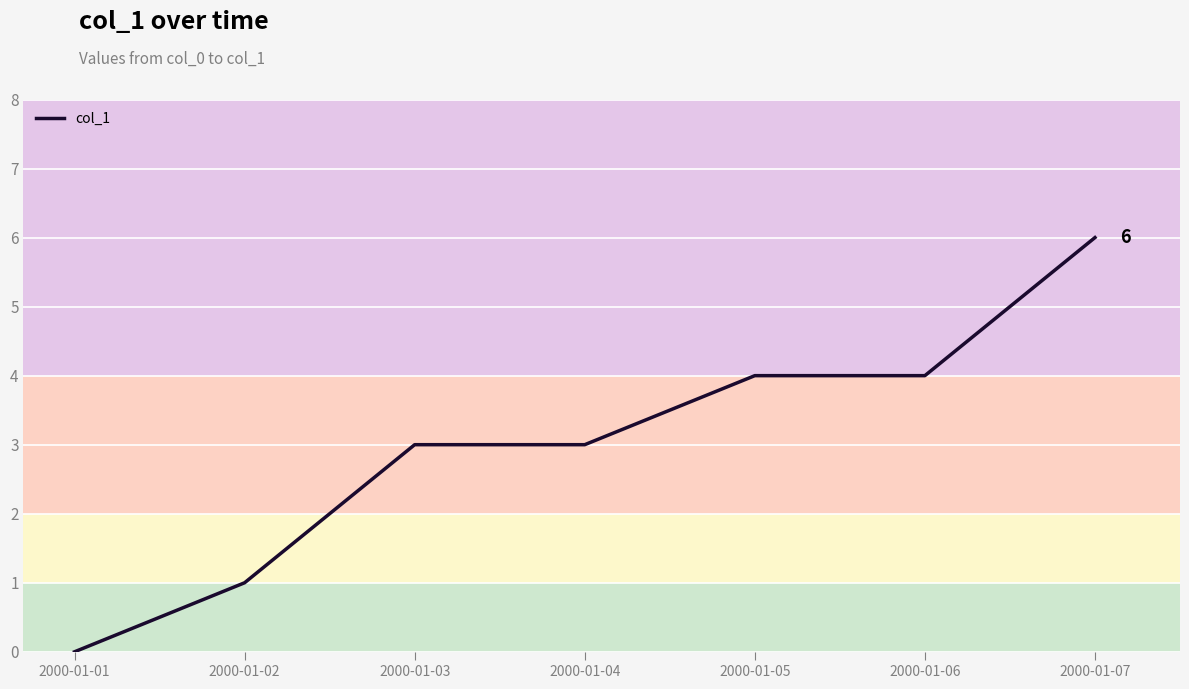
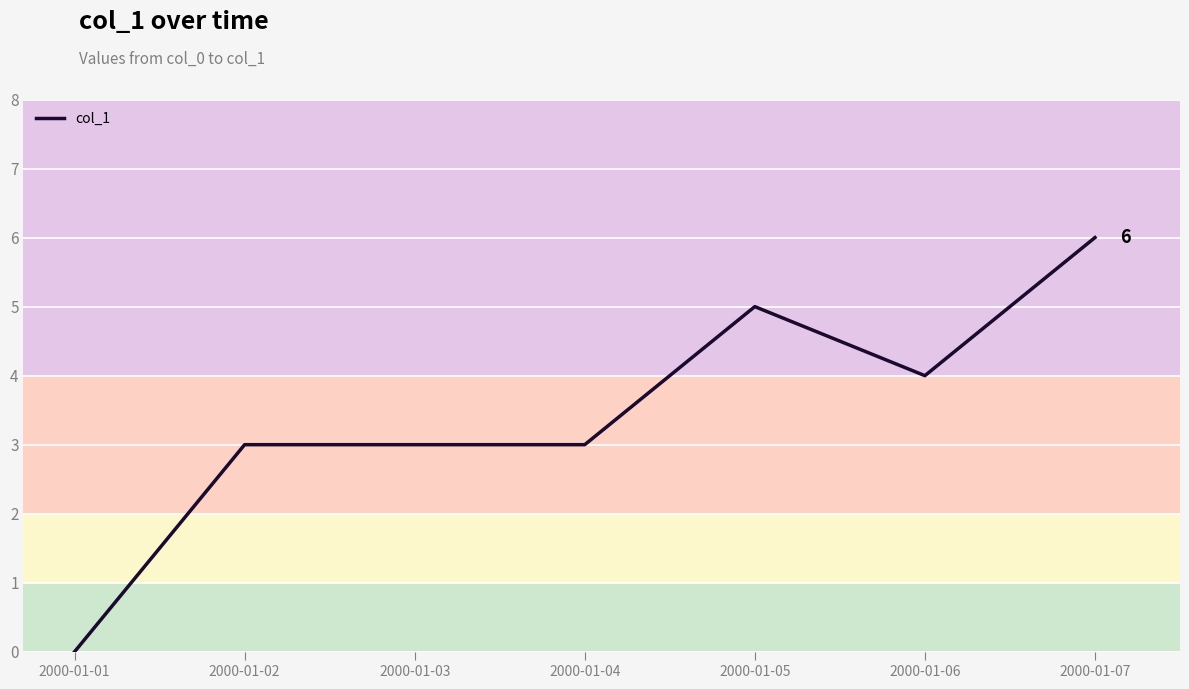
2000-01-02: 1 -> 3
2000-01-05: 4 -> 5
